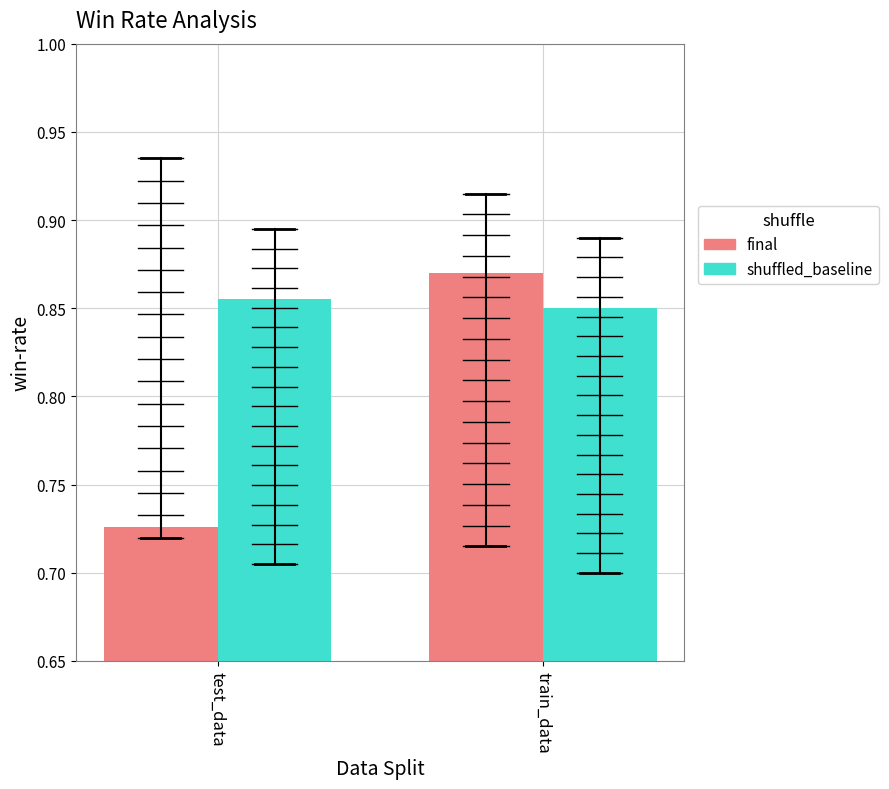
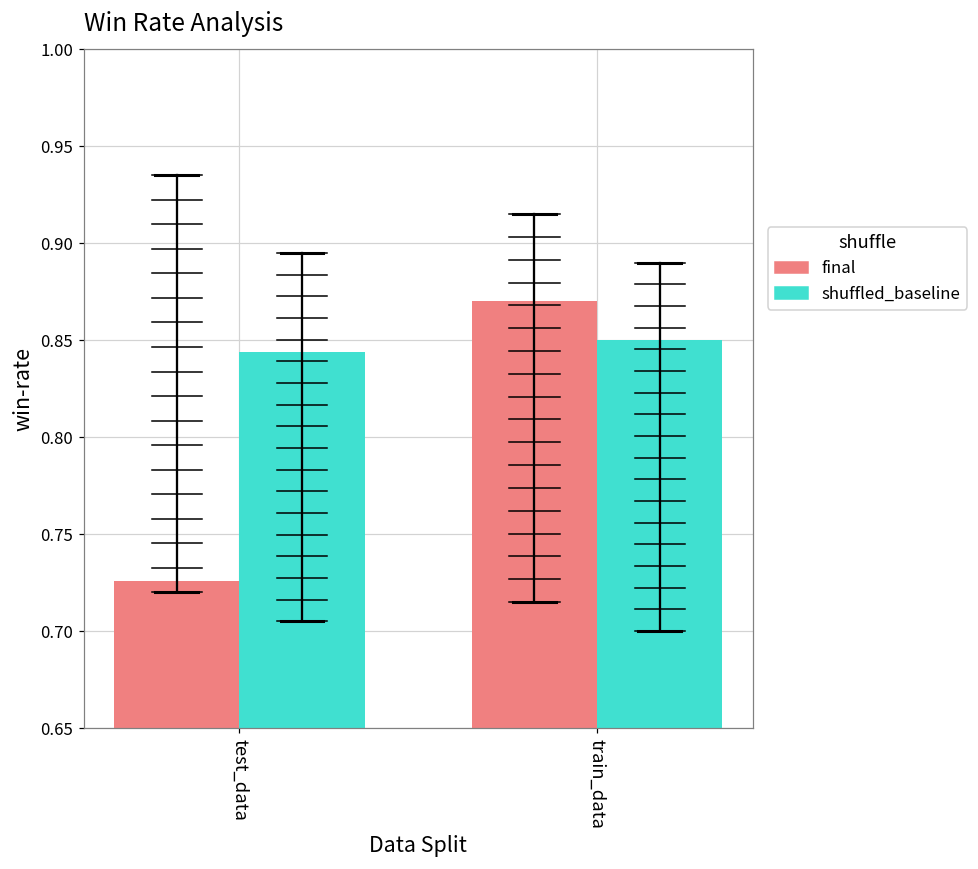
shuffled_baseline, test_data: 0.855 -> 0.844
